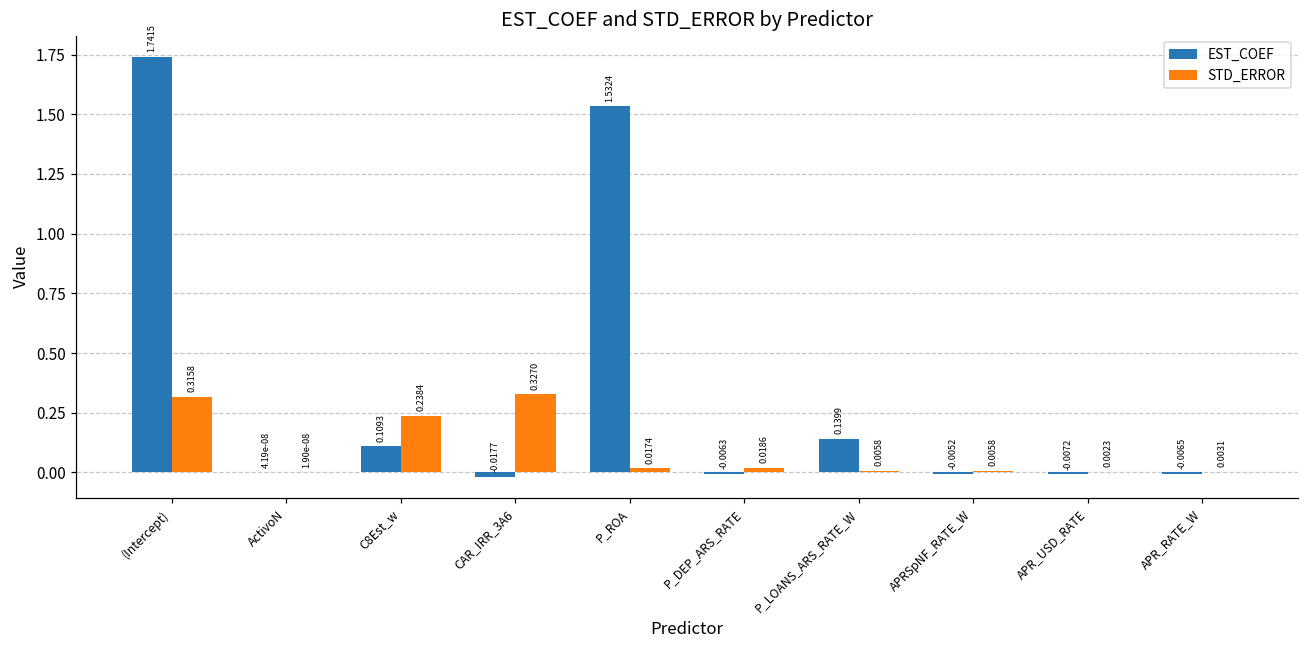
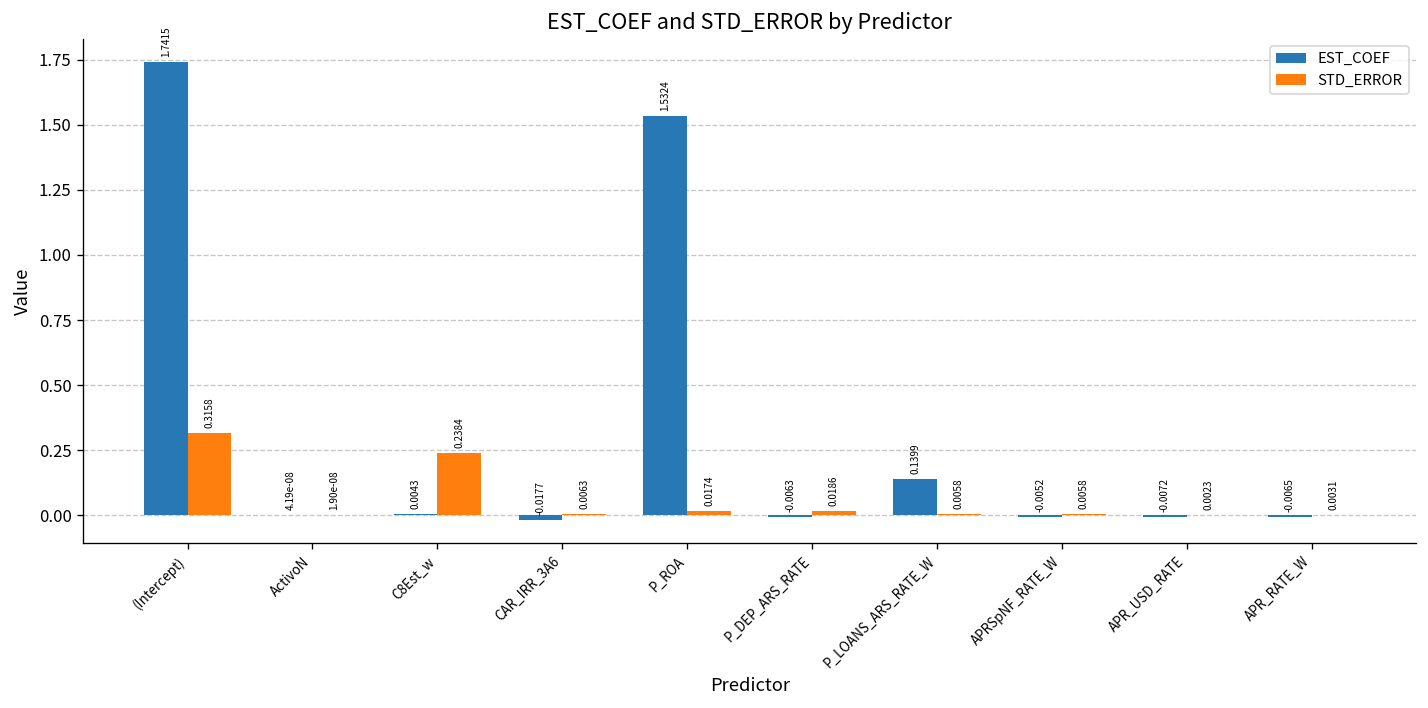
EST_COEF, C8Est_w: 0.1093 -> 0.0043
STD_ERROR, CAR_IRR_3A6: 0.3270 -> 0.0063
